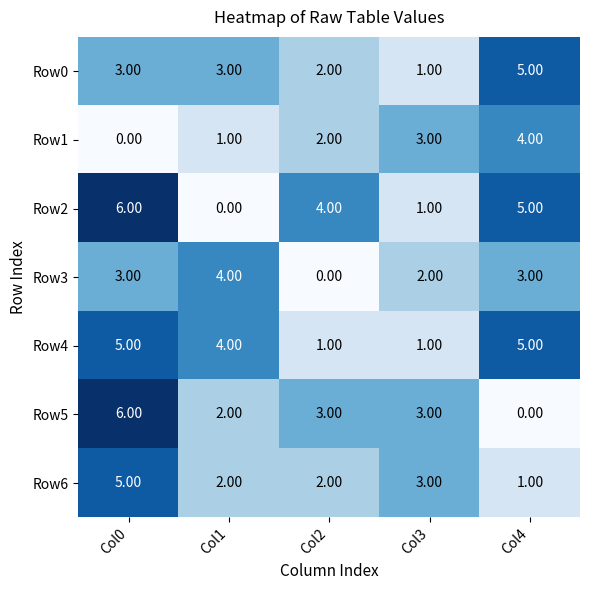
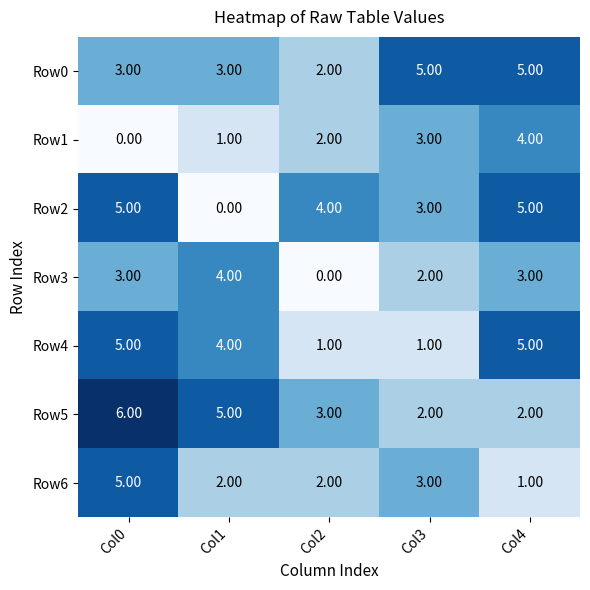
Row0, Col3: 1.00 -> 5.00
Row2, Col0: 6.00 -> 5.00
Row2, Col3: 1.00 -> 3.00
Row5, Col1: 2.00 -> 5.00
Row5, Col3: 3.00 -> 2.00
Row5, Col4: 0.00 -> 2.00
